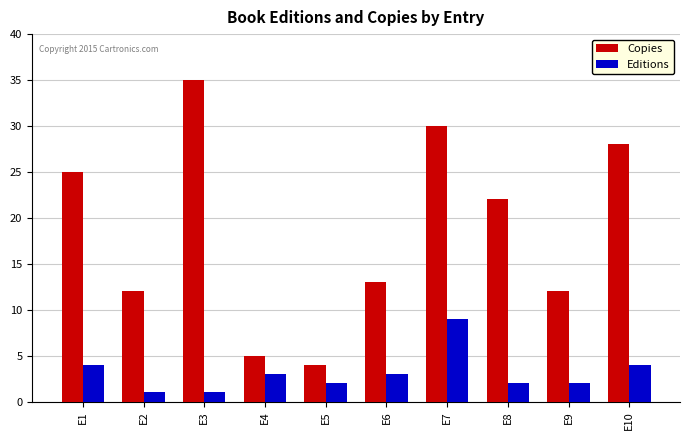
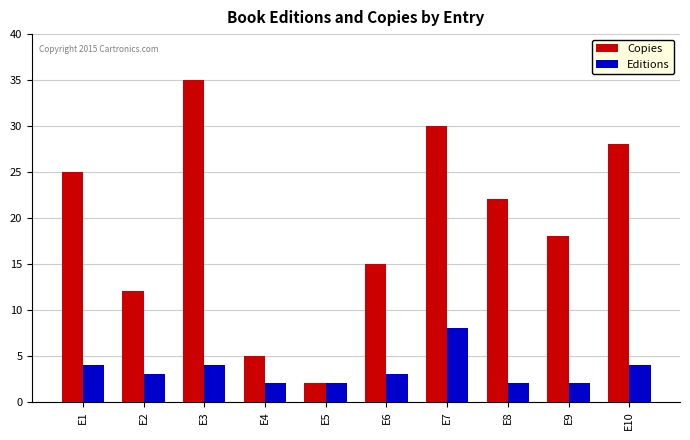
Editions, E2: 1 -> 3
Editions, E3: 1 -> 4
Editions, E4: 3 -> 2
Copies, E5: 4 -> 2
Copies, E6: 13 -> 15
Editions, E7: 9 -> 8
Copies, E9: 12 -> 18
